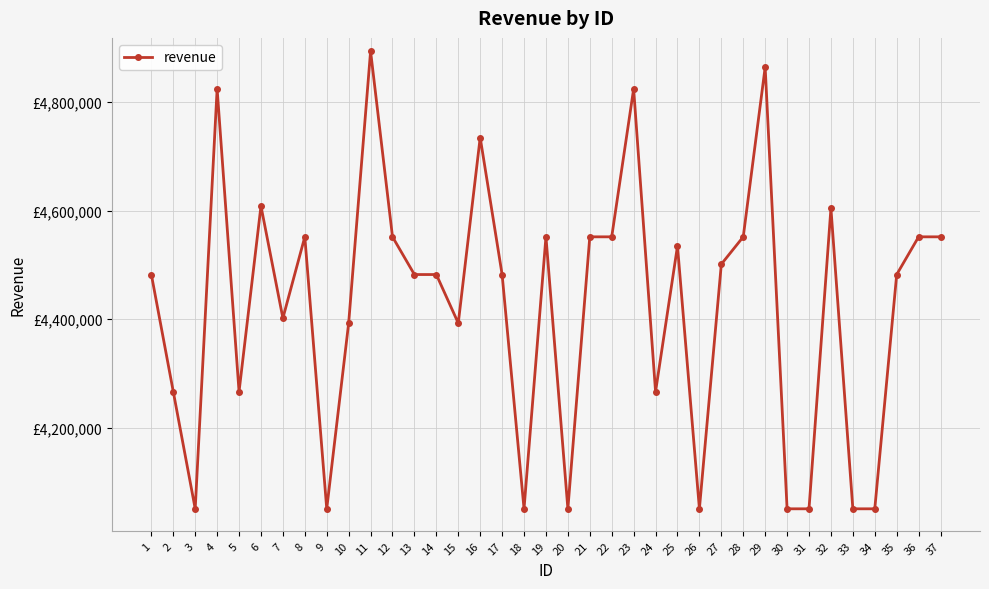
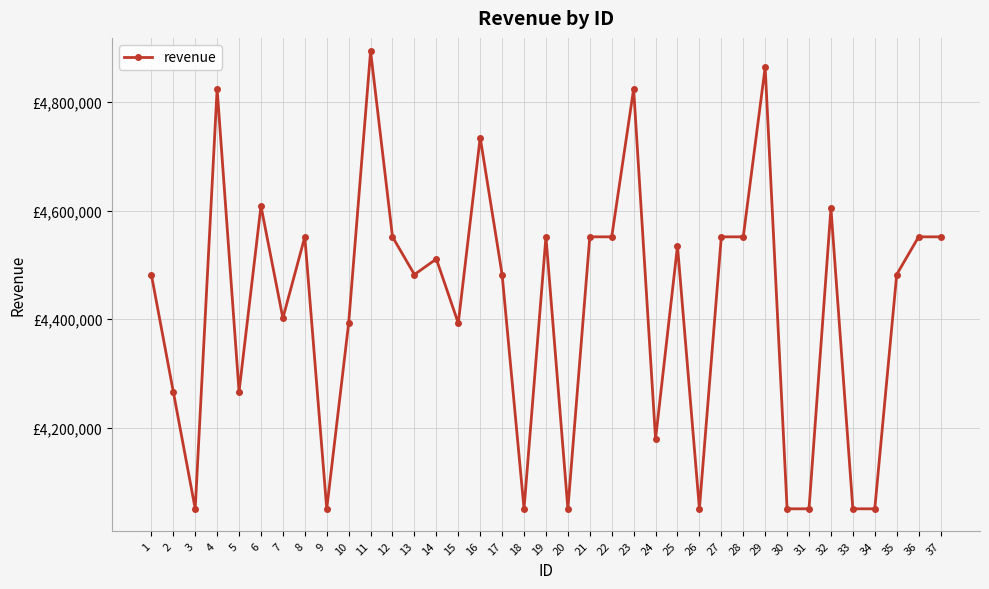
14: £4,480,000 -> £4,510,000
24: £4,270,000 -> £4,180,000
27: £4,500,000 -> £4,550,000
